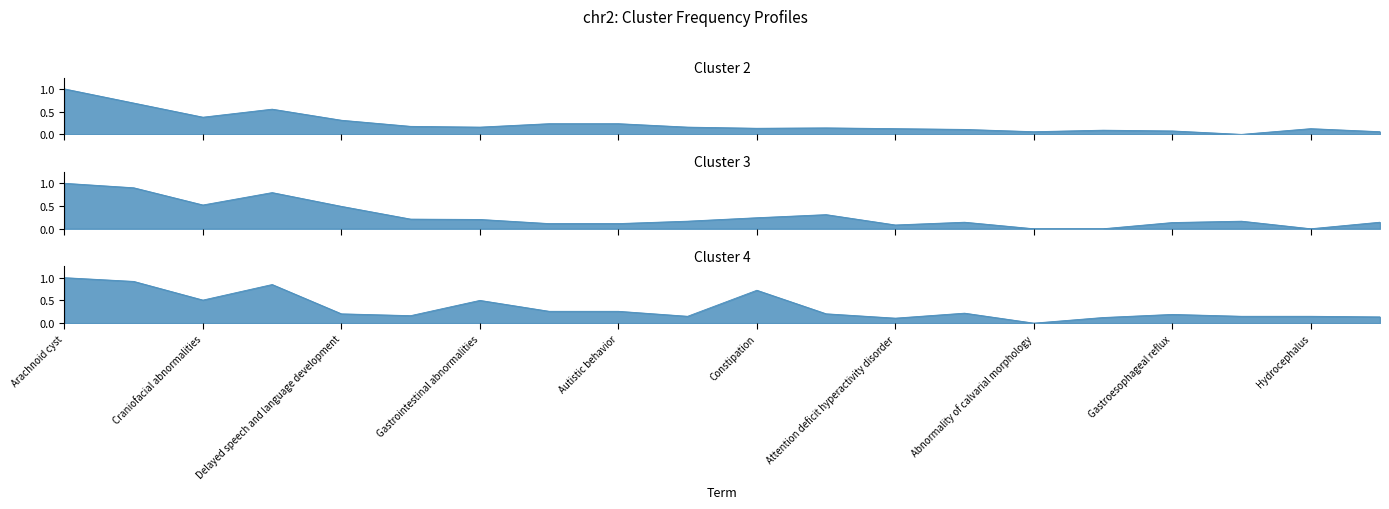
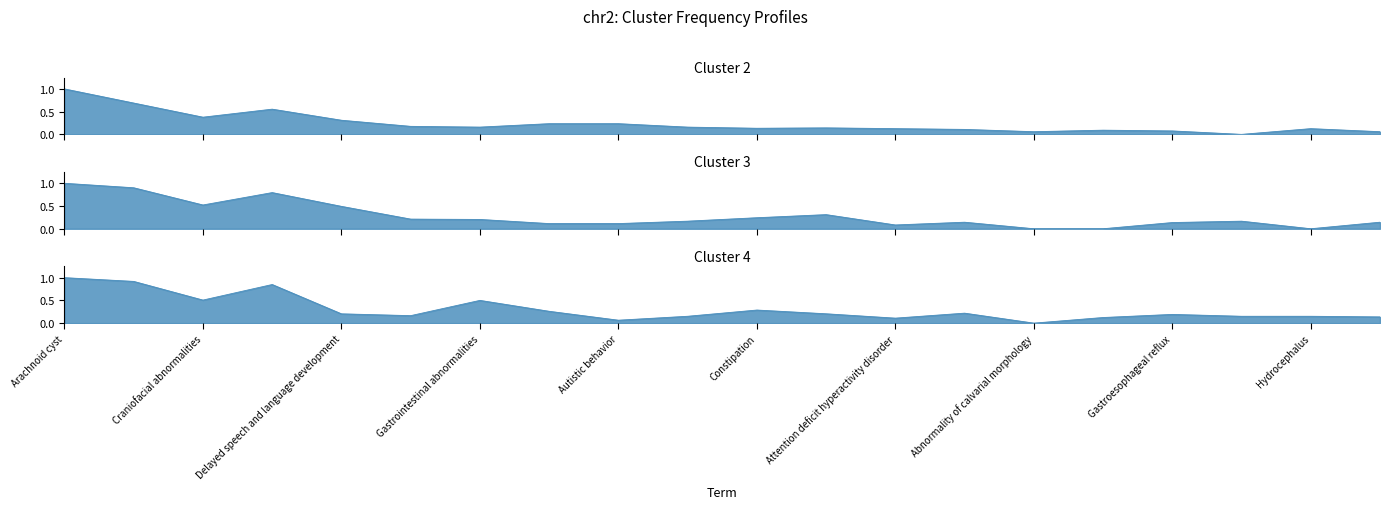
Cluster 4, Autistic behavior: 0.3 -> 0.1
Cluster 4, Constipation: 0.7 -> 0.3
